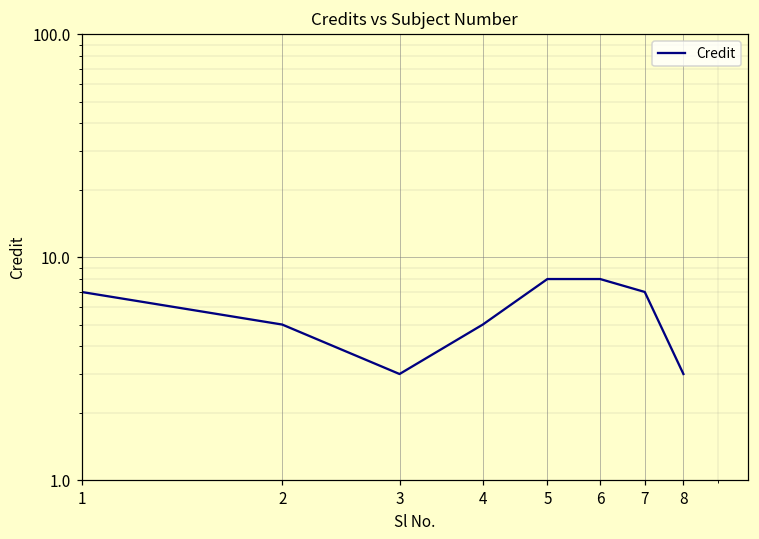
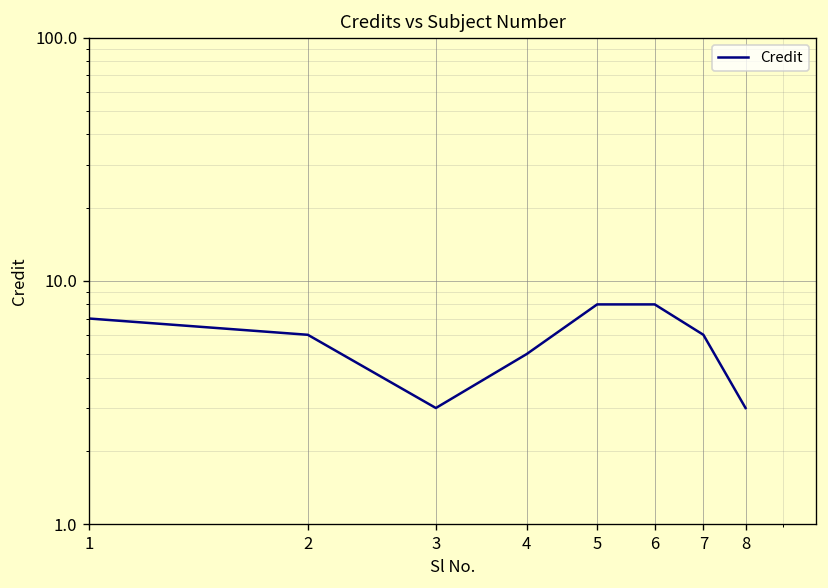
2: 5 -> 6
7: 7 -> 6
